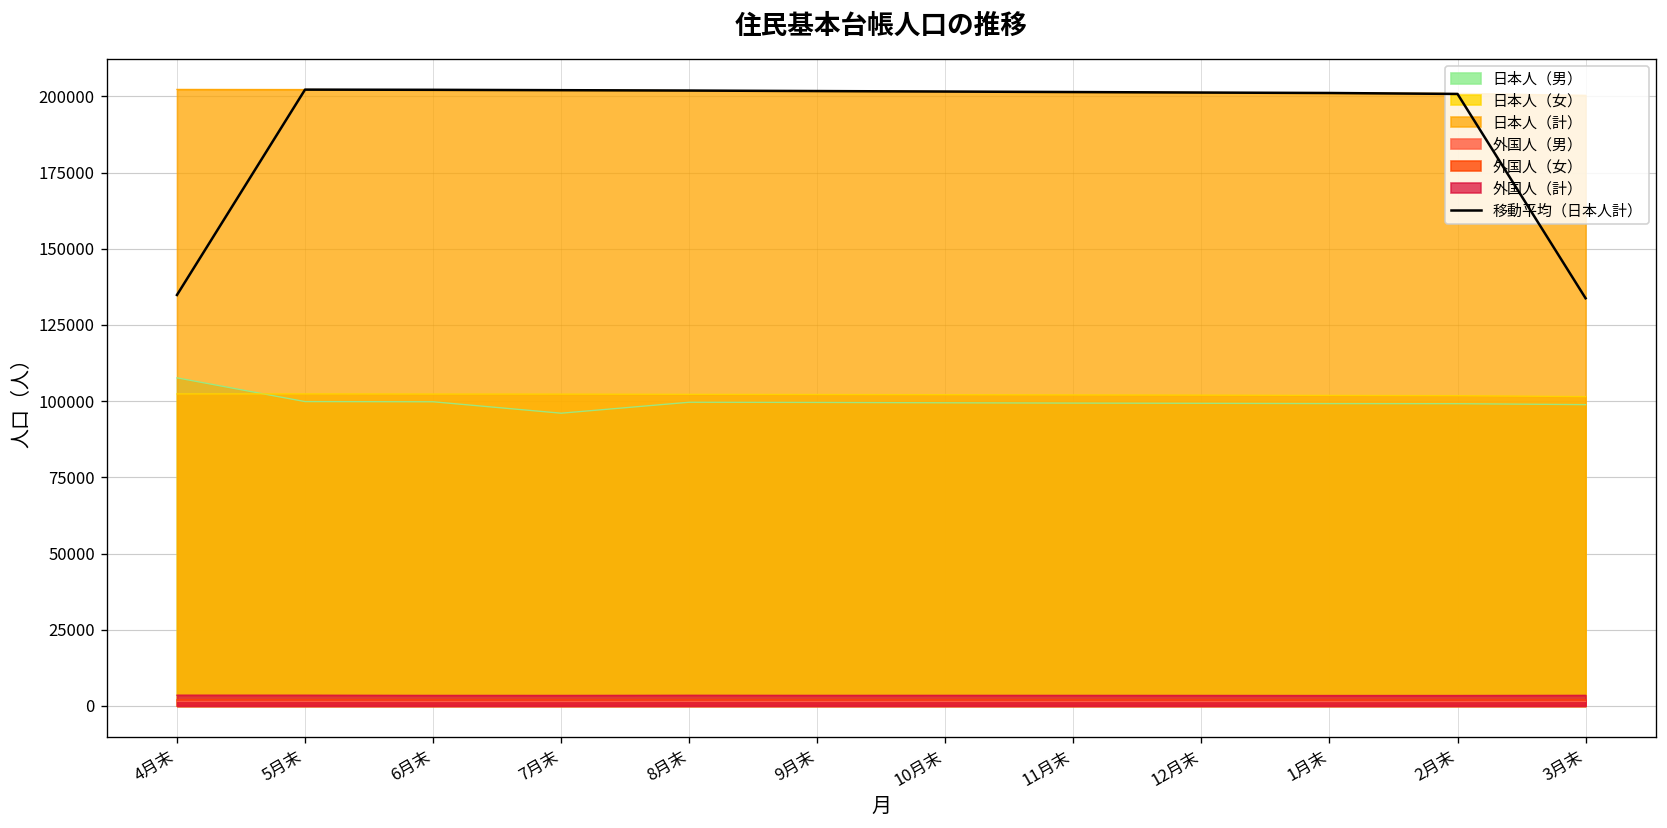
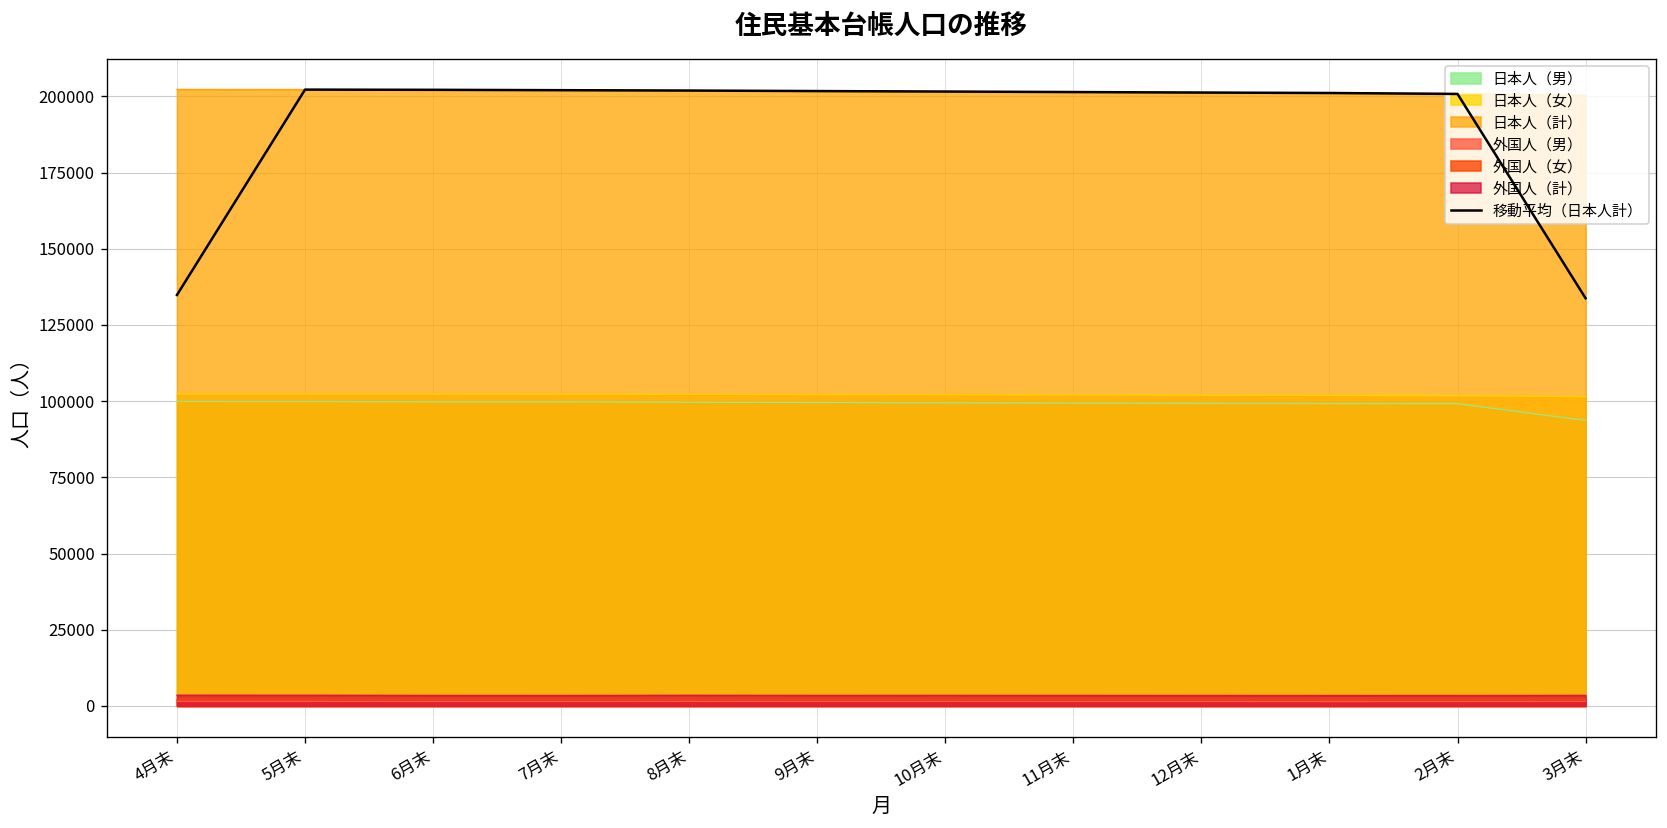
日本人（男）, 4月末: 108000 -> 100000
日本人（男）, 7月末: 96000 -> 100000
日本人（男）, 3月末: 99000 -> 94000
